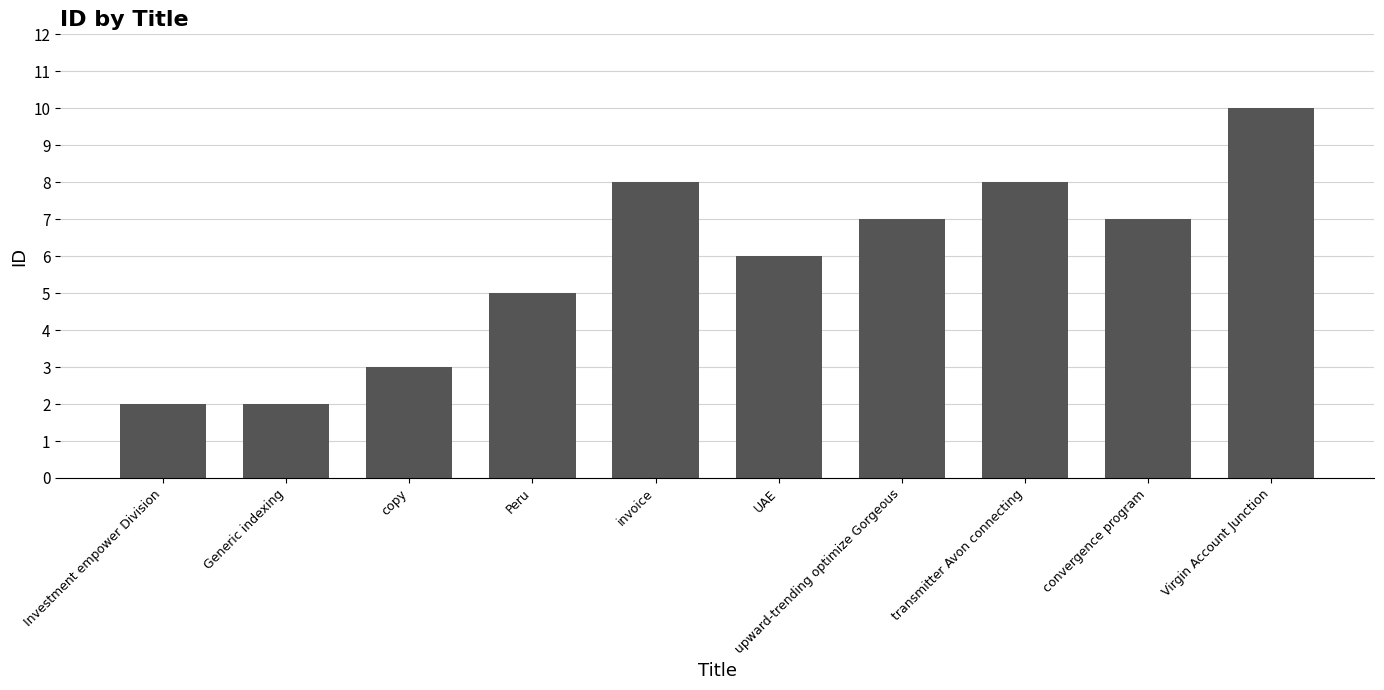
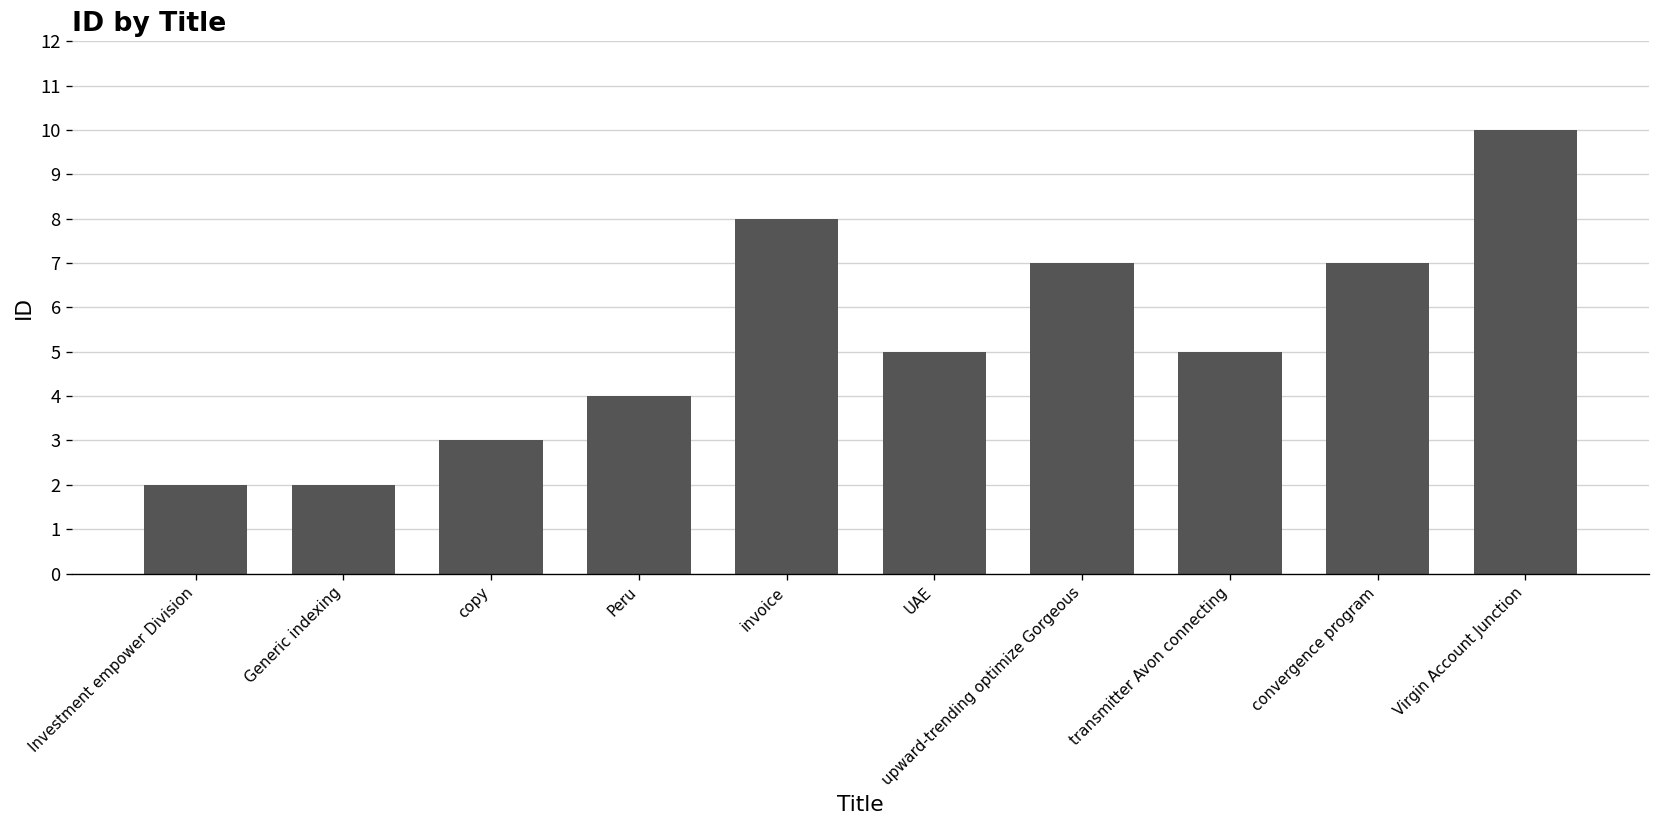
Peru: 5 -> 4
UAE: 6 -> 5
transmitter Avon connecting: 8 -> 5
